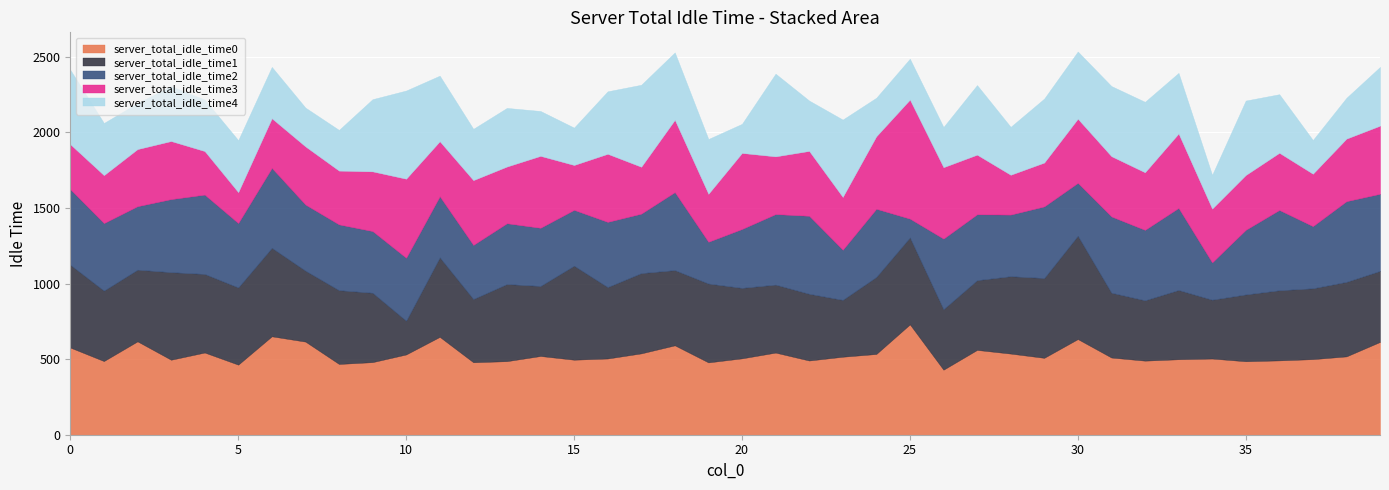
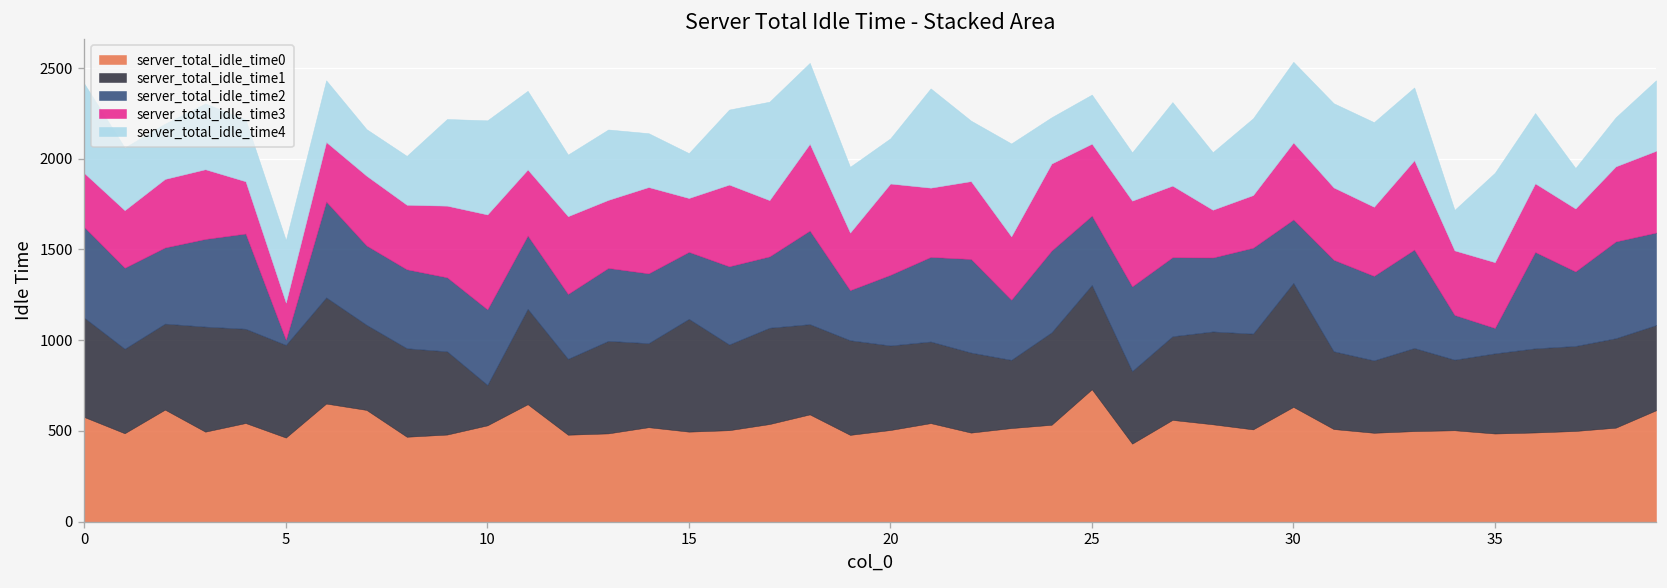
server_total_idle_time2, 5: 430 -> 30
server_total_idle_time4, 10: 580 -> 520
server_total_idle_time4, 20: 190 -> 250
server_total_idle_time2, 25: 120 -> 380
server_total_idle_time3, 25: 790 -> 400
server_total_idle_time2, 35: 430 -> 140
